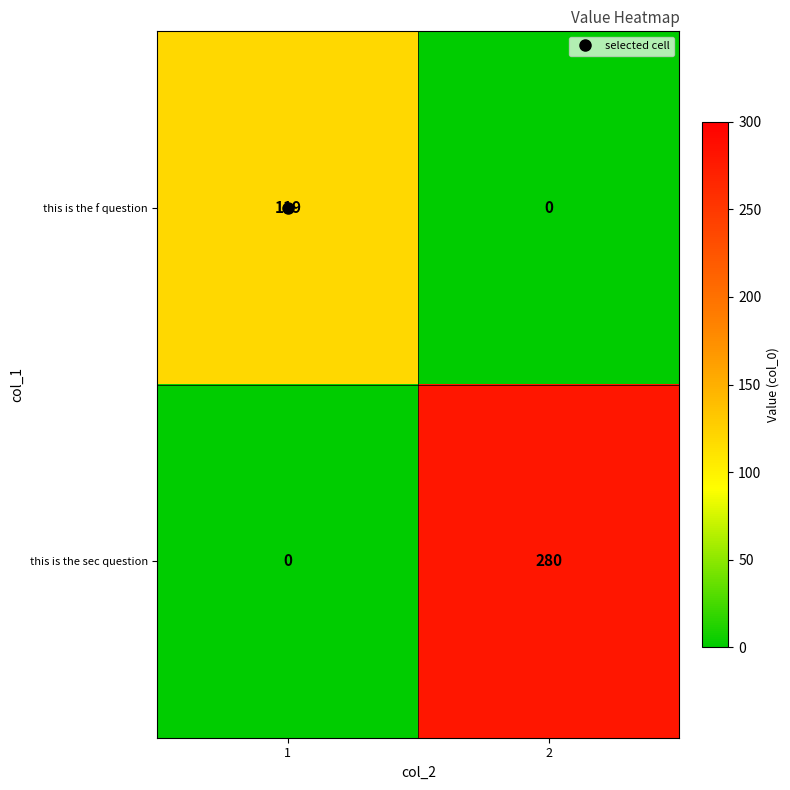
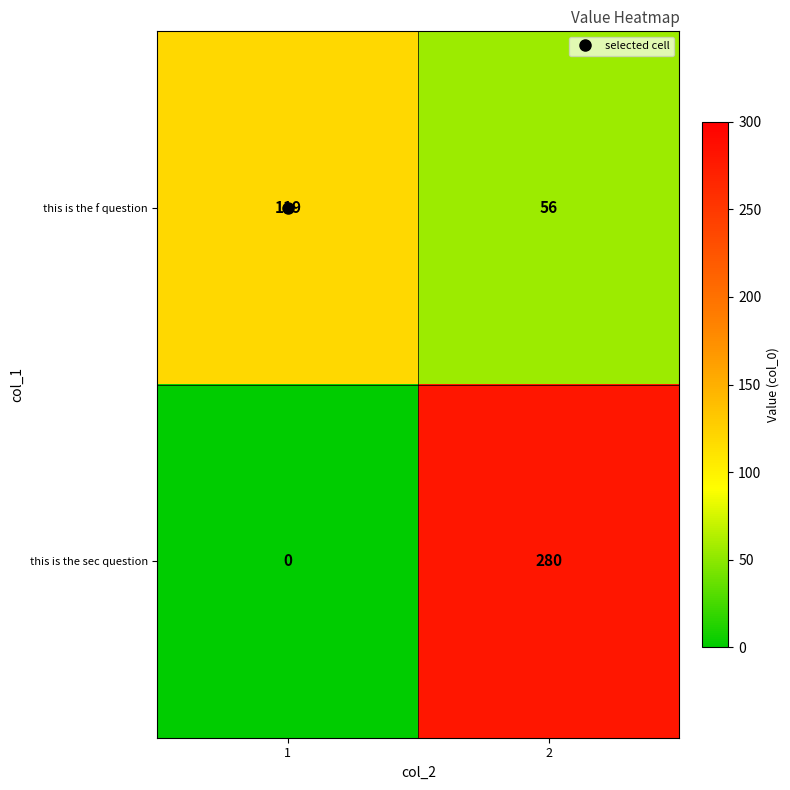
this is the f question, 2: 0 -> 56
